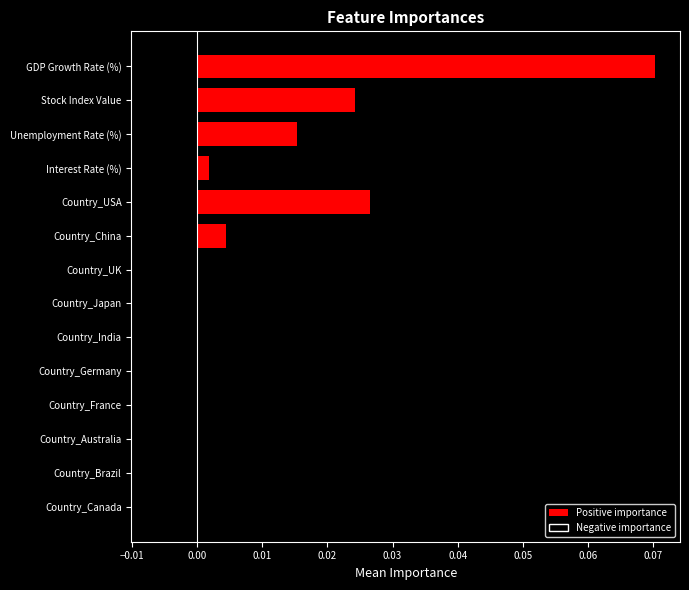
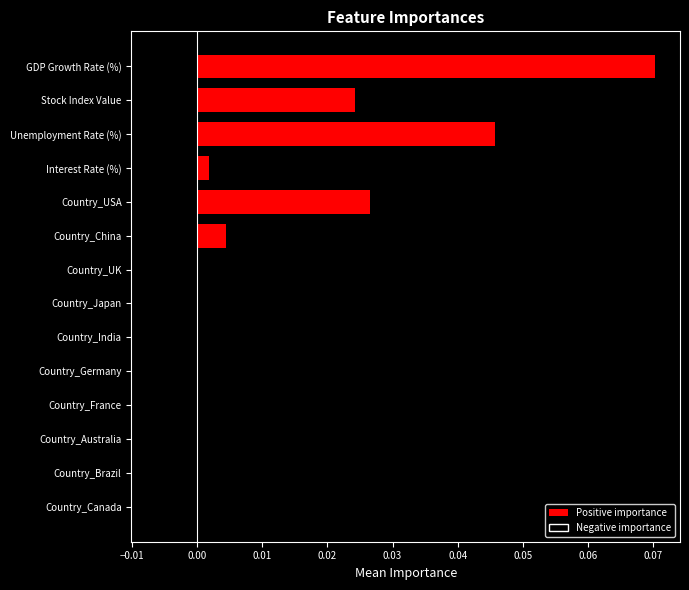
Unemployment Rate (%): 0.015 -> 0.046
